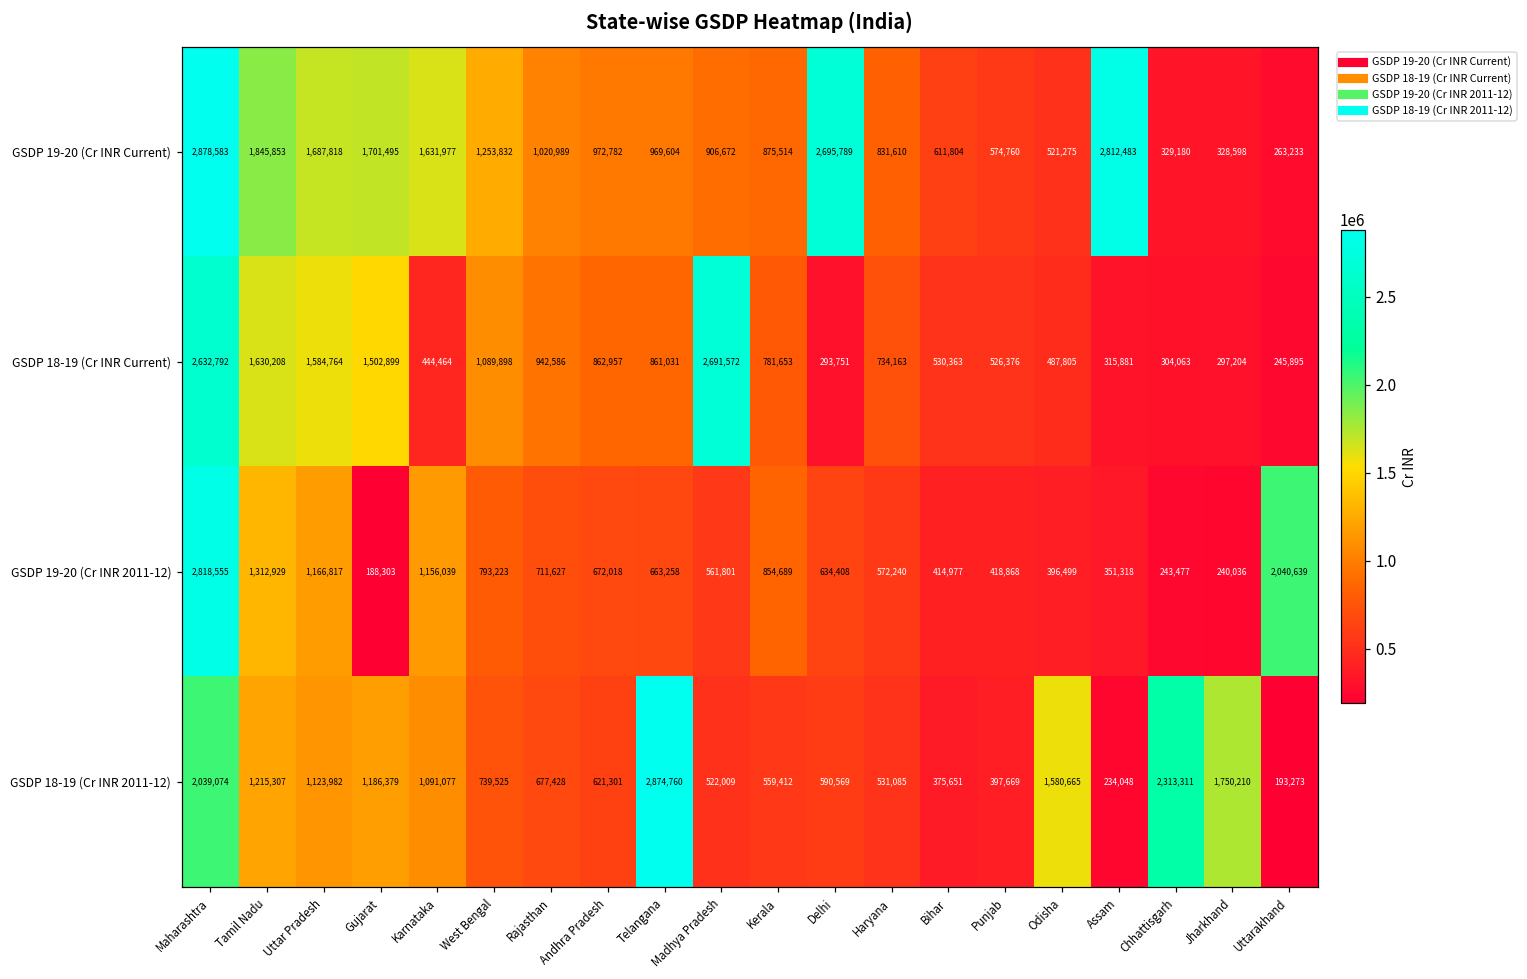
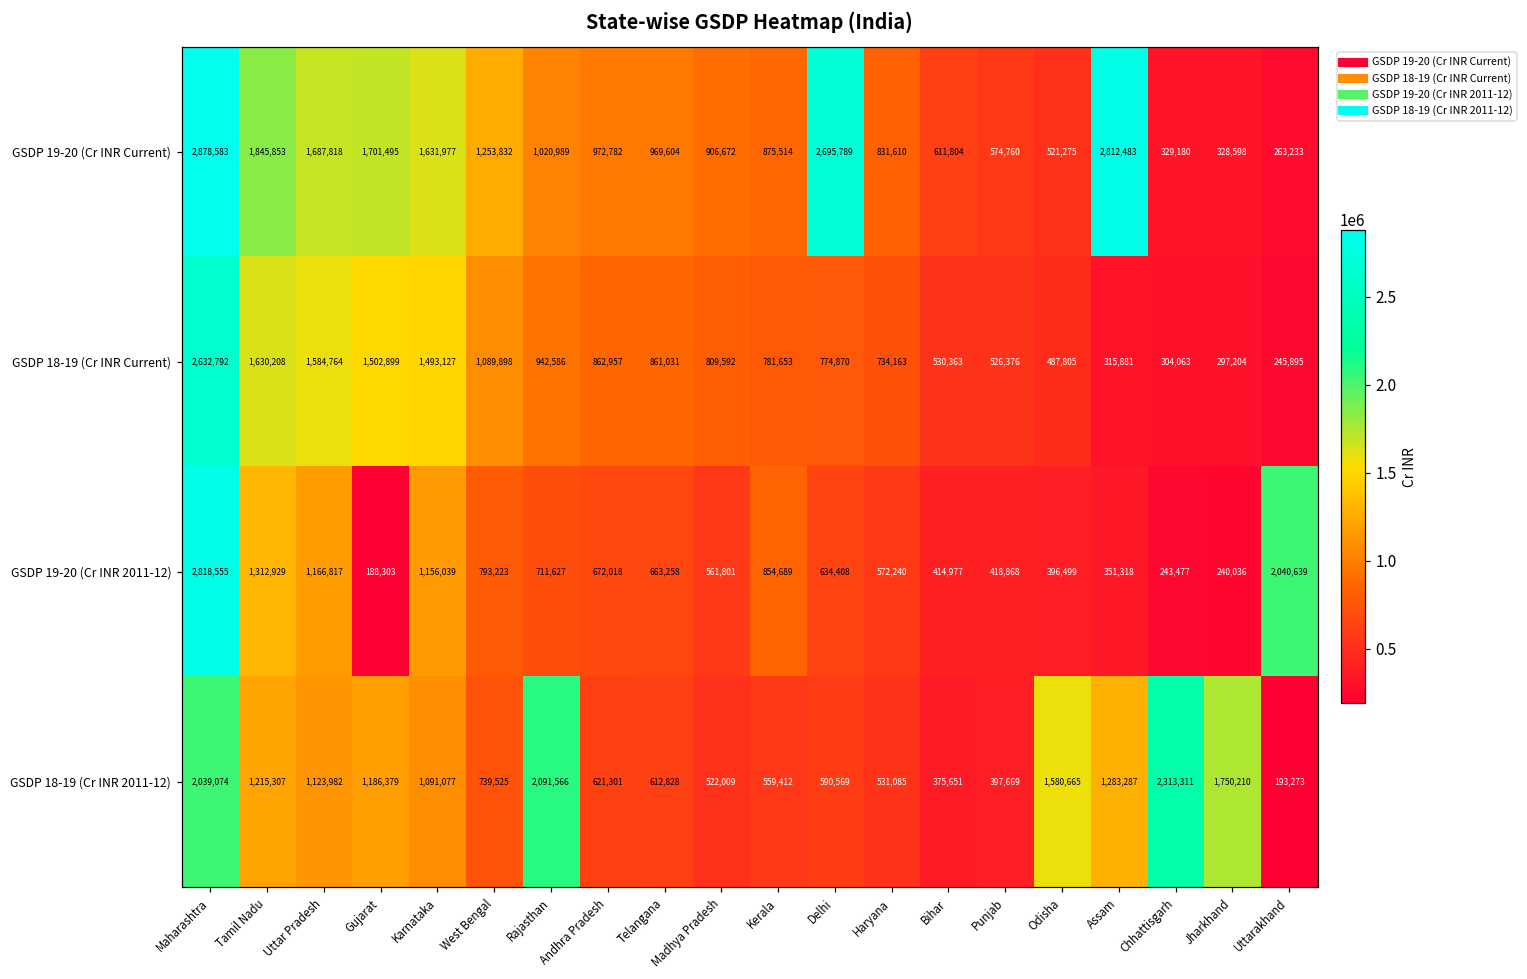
GSDP 18-19 (Cr INR Current), Karnataka: 444,464 -> 1,493,127
GSDP 18-19 (Cr INR Current), Madhya Pradesh: 2,691,572 -> 809,592
GSDP 18-19 (Cr INR Current), Delhi: 293,751 -> 774,870
GSDP 18-19 (Cr INR 2011-12), Rajasthan: 677,428 -> 2,091,566
GSDP 18-19 (Cr INR 2011-12), Telangana: 2,874,760 -> 612,828
GSDP 18-19 (Cr INR 2011-12), Assam: 234,048 -> 1,283,287
